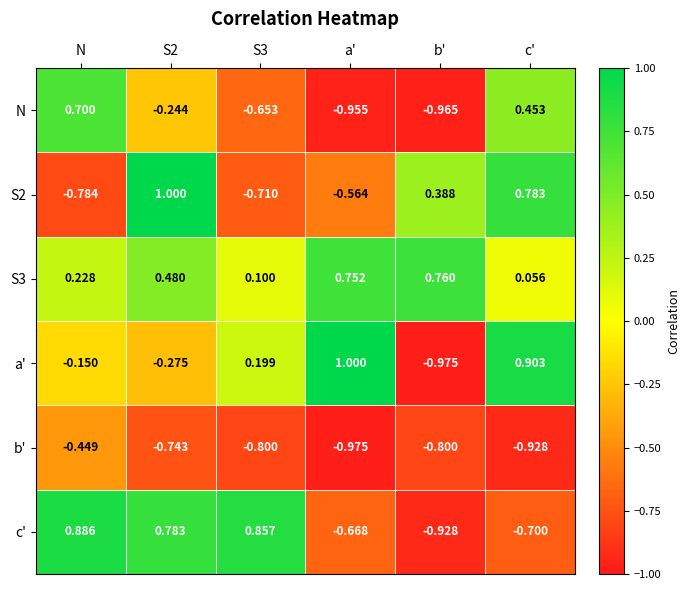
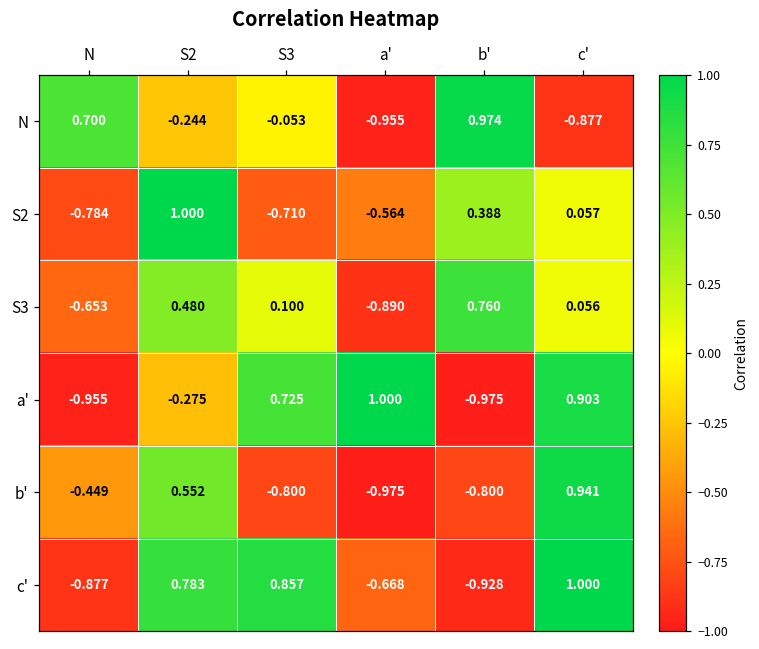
N, S3: -0.653 -> -0.053
N, b': -0.965 -> 0.974
N, c': 0.453 -> -0.877
S2, c': 0.783 -> 0.057
S3, N: 0.228 -> -0.653
S3, a': 0.752 -> -0.890
a', N: -0.150 -> -0.955
a', S3: 0.199 -> 0.725
b', S2: -0.743 -> 0.552
b', c': -0.928 -> 0.941
c', N: 0.886 -> -0.877
c', c': -0.700 -> 1.000
